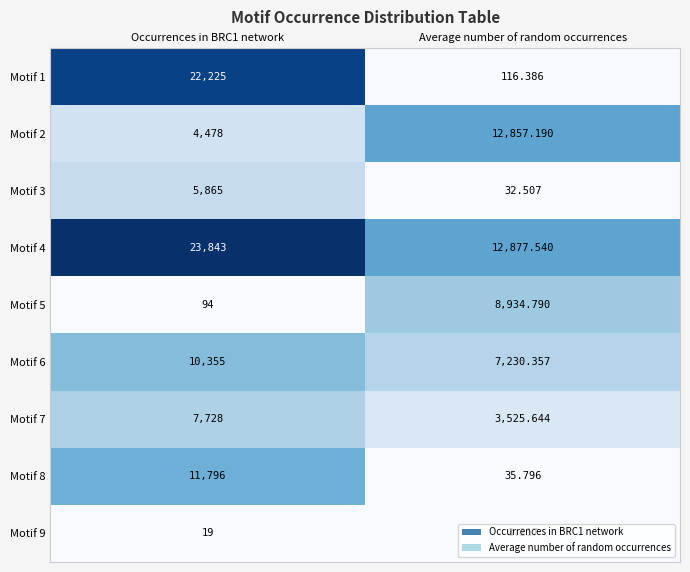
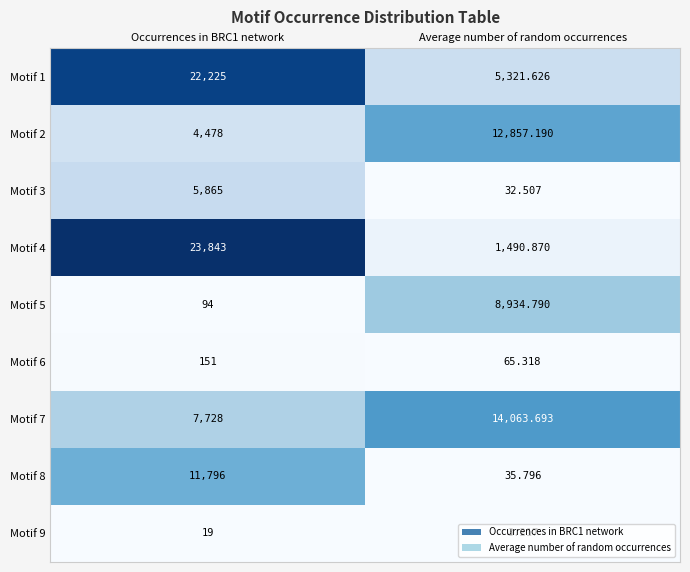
Motif 1, Average number of random occurrences: 116.386 -> 5,321.626
Motif 4, Average number of random occurrences: 12,877.540 -> 1,490.870
Motif 6, Occurrences in BRC1 network: 10,355 -> 151
Motif 6, Average number of random occurrences: 7,230.357 -> 65.318
Motif 7, Average number of random occurrences: 3,525.644 -> 14,063.693
